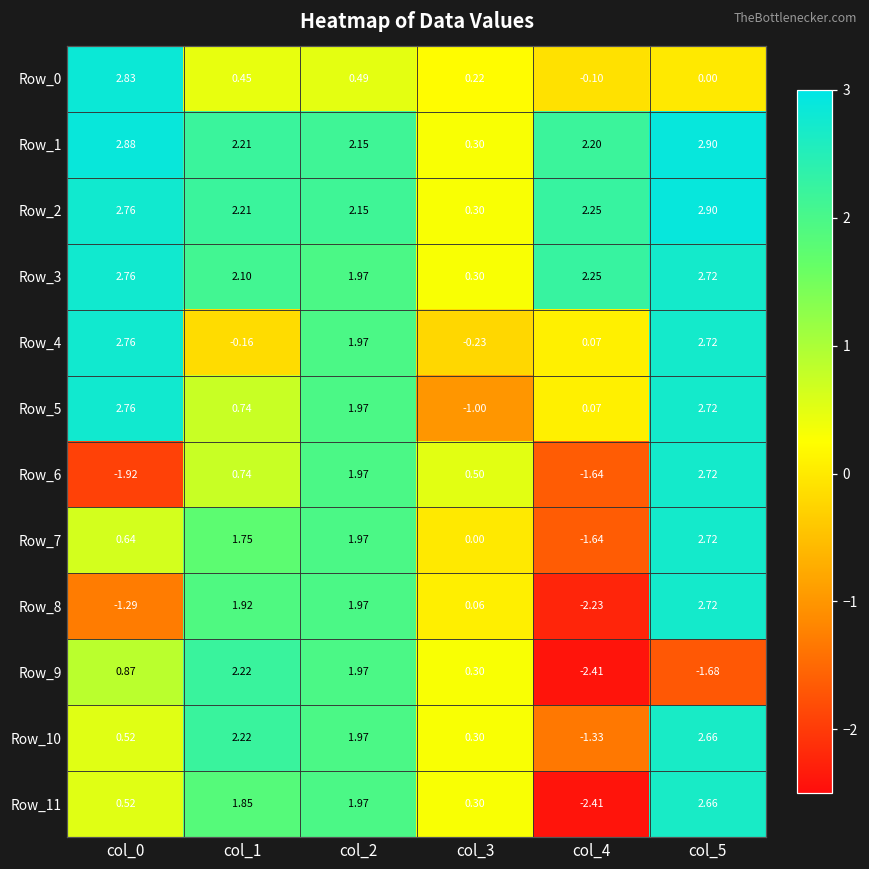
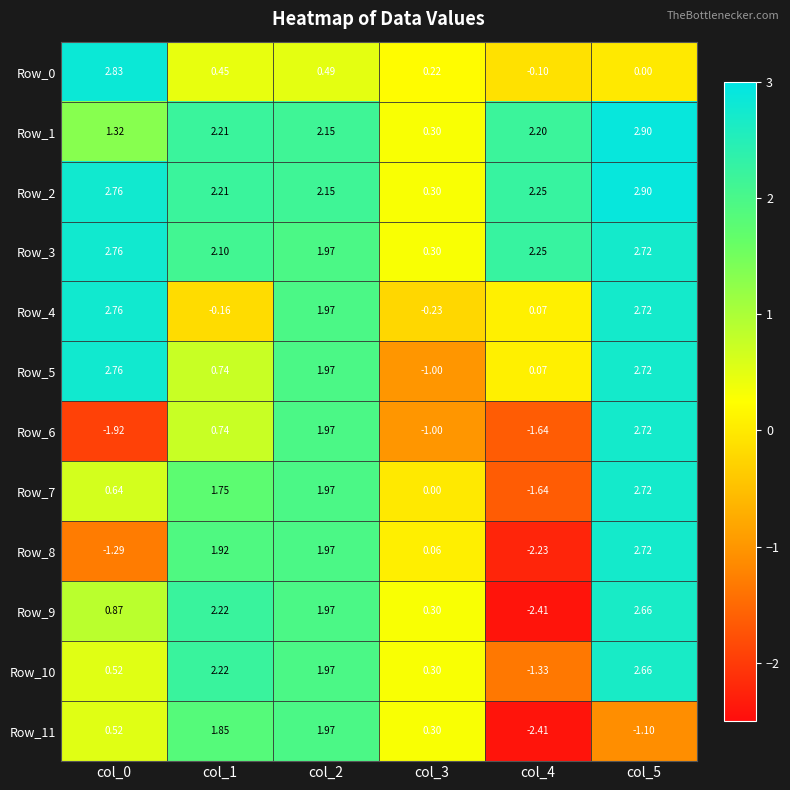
Row_1, col_0: 2.88 -> 1.32
Row_6, col_3: 0.50 -> -1.00
Row_9, col_5: -1.68 -> 2.66
Row_11, col_5: 2.66 -> -1.10
